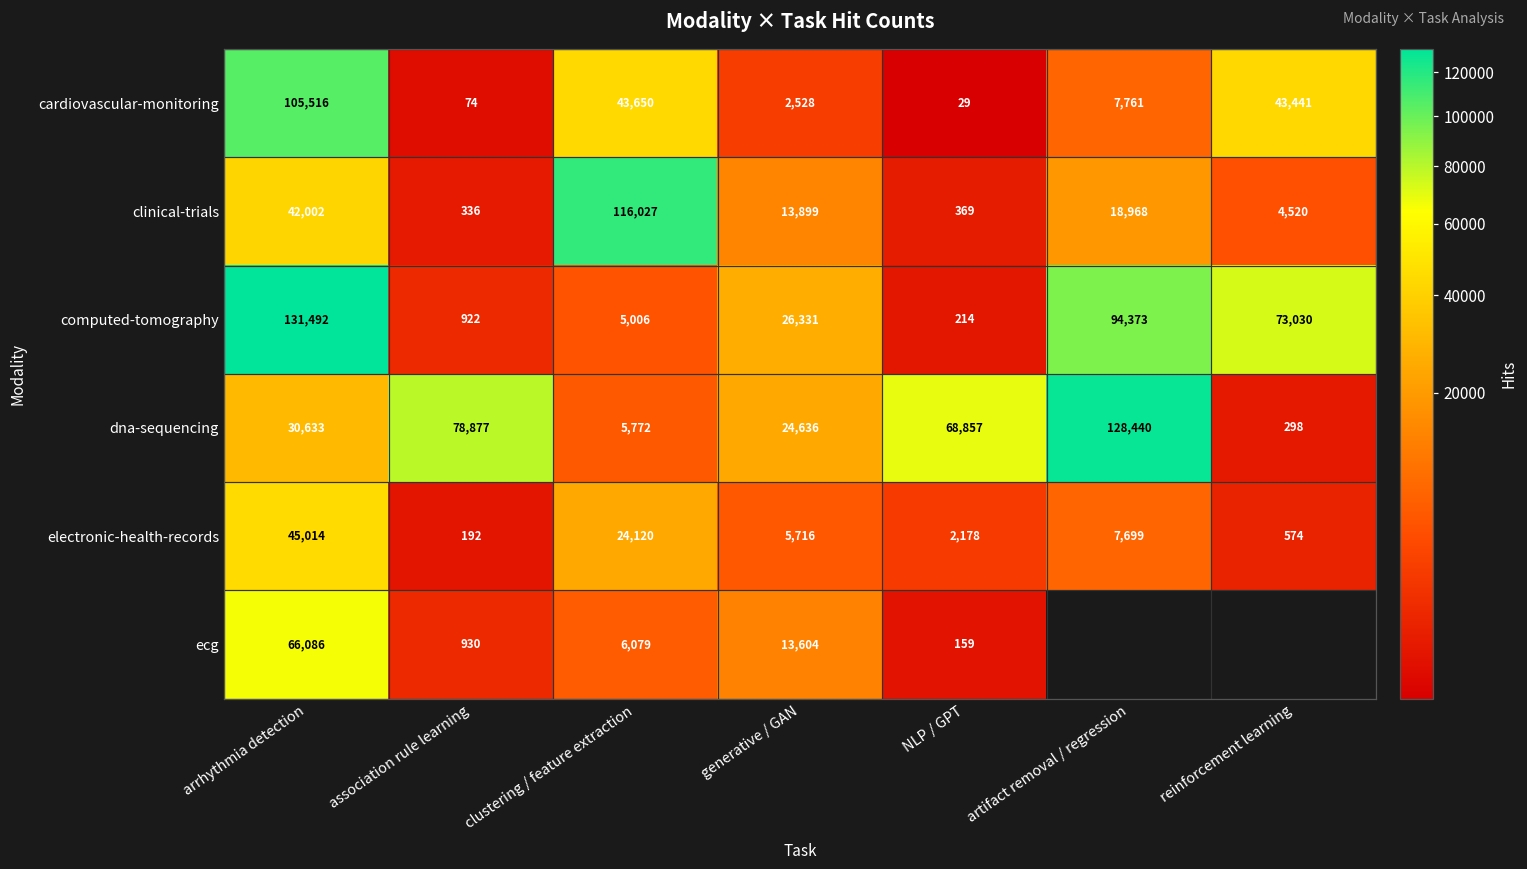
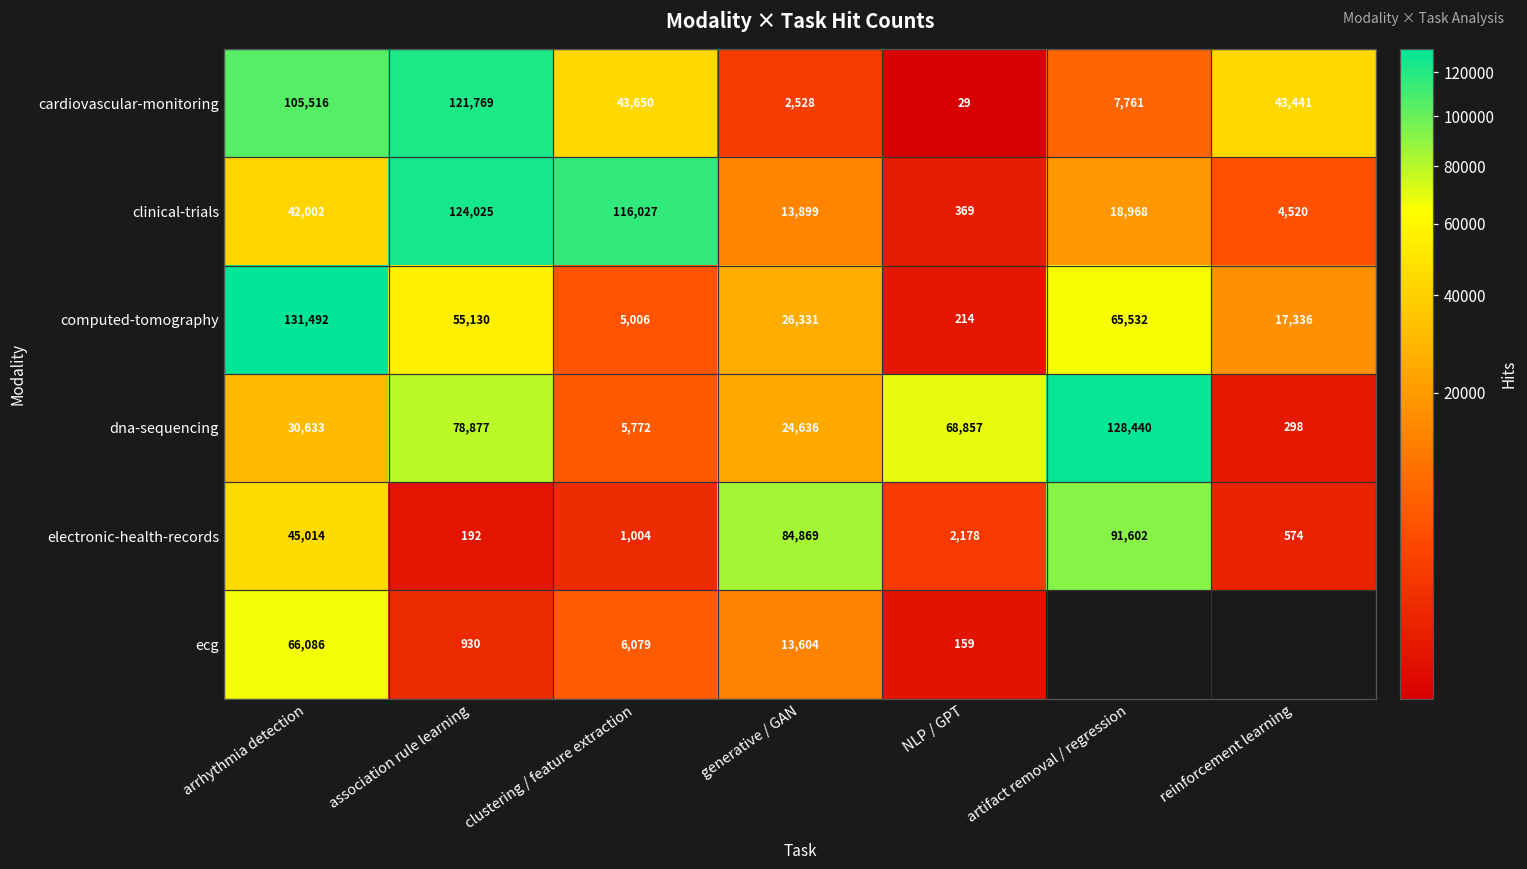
cardiovascular-monitoring, association rule learning: 74 -> 121,769
clinical-trials, association rule learning: 336 -> 124,025
computed-tomography, association rule learning: 922 -> 55,130
computed-tomography, artifact removal / regression: 94,373 -> 65,532
computed-tomography, reinforcement learning: 73,030 -> 17,336
electronic-health-records, clustering / feature extraction: 24,120 -> 1,004
electronic-health-records, generative / GAN: 5,716 -> 84,869
electronic-health-records, artifact removal / regression: 7,699 -> 91,602
